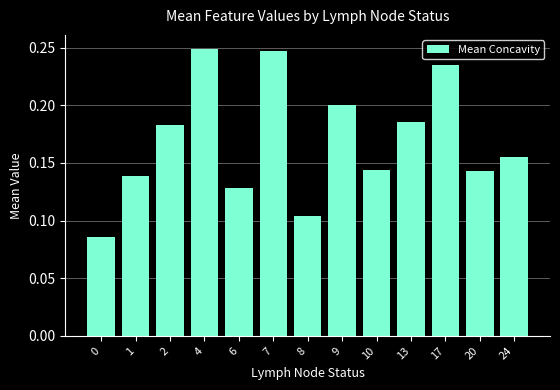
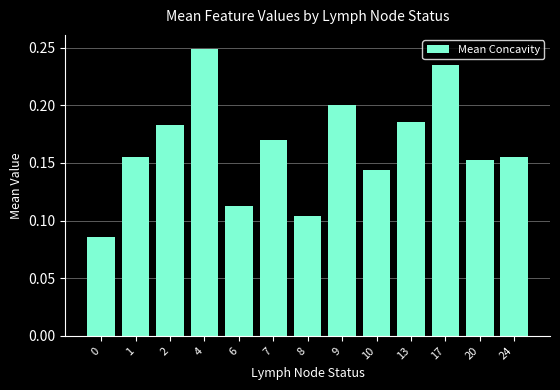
1: 0.139 -> 0.156
6: 0.128 -> 0.113
7: 0.247 -> 0.170
20: 0.143 -> 0.153
